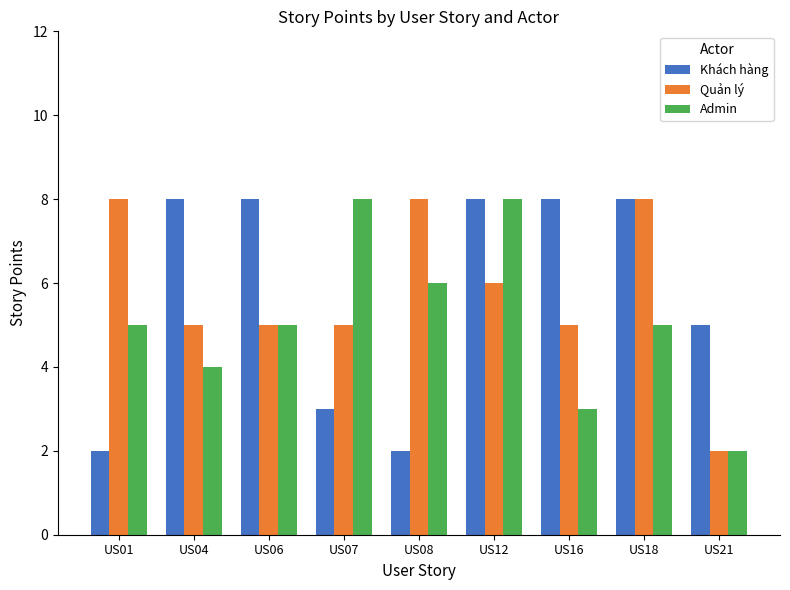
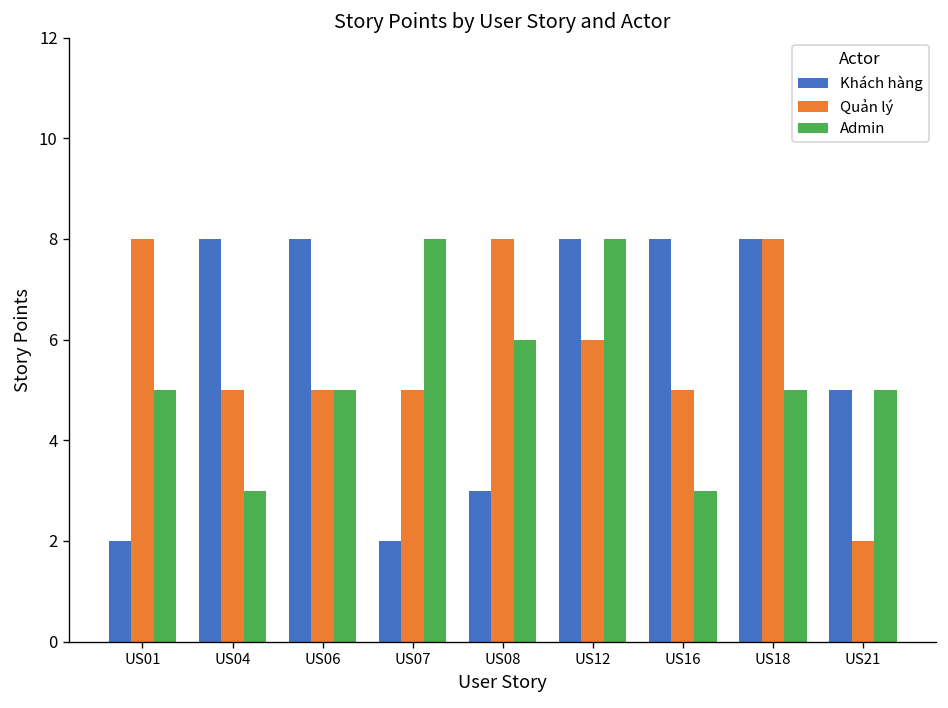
Admin, US04: 4 -> 3
Khách hàng, US07: 3 -> 2
Khách hàng, US08: 2 -> 3
Admin, US21: 2 -> 5
